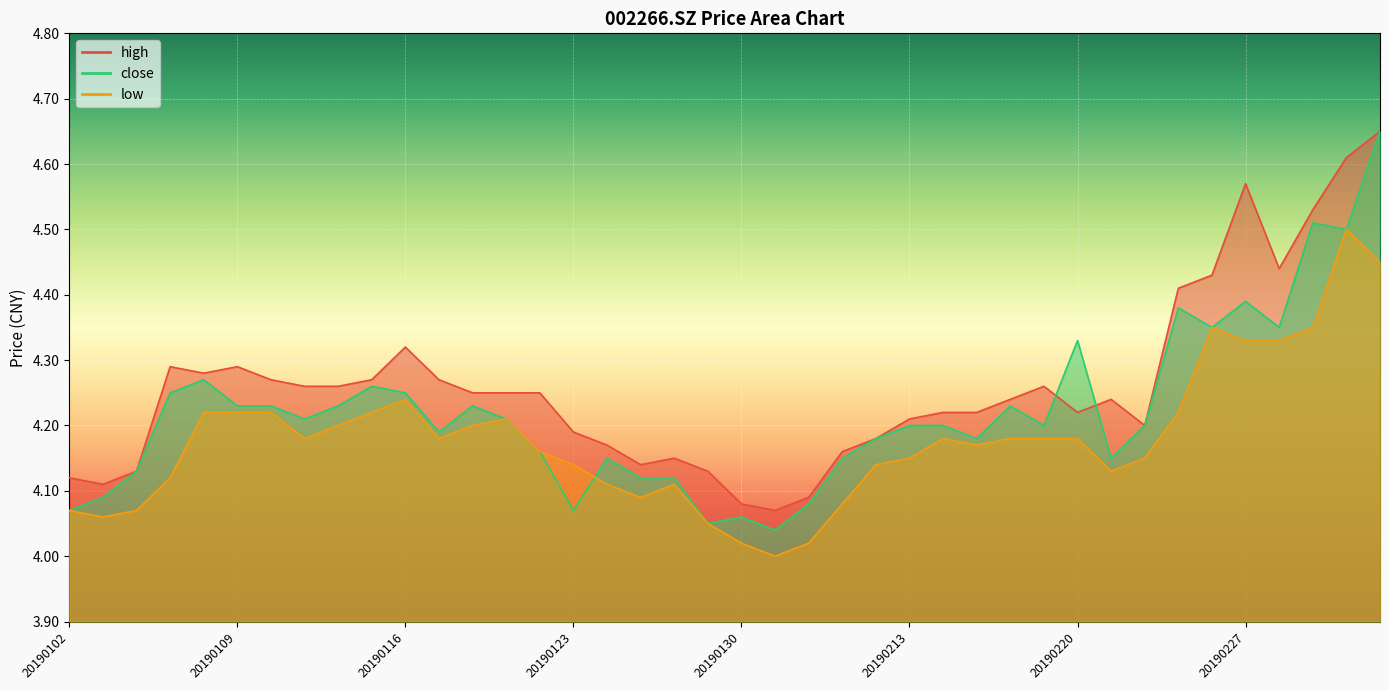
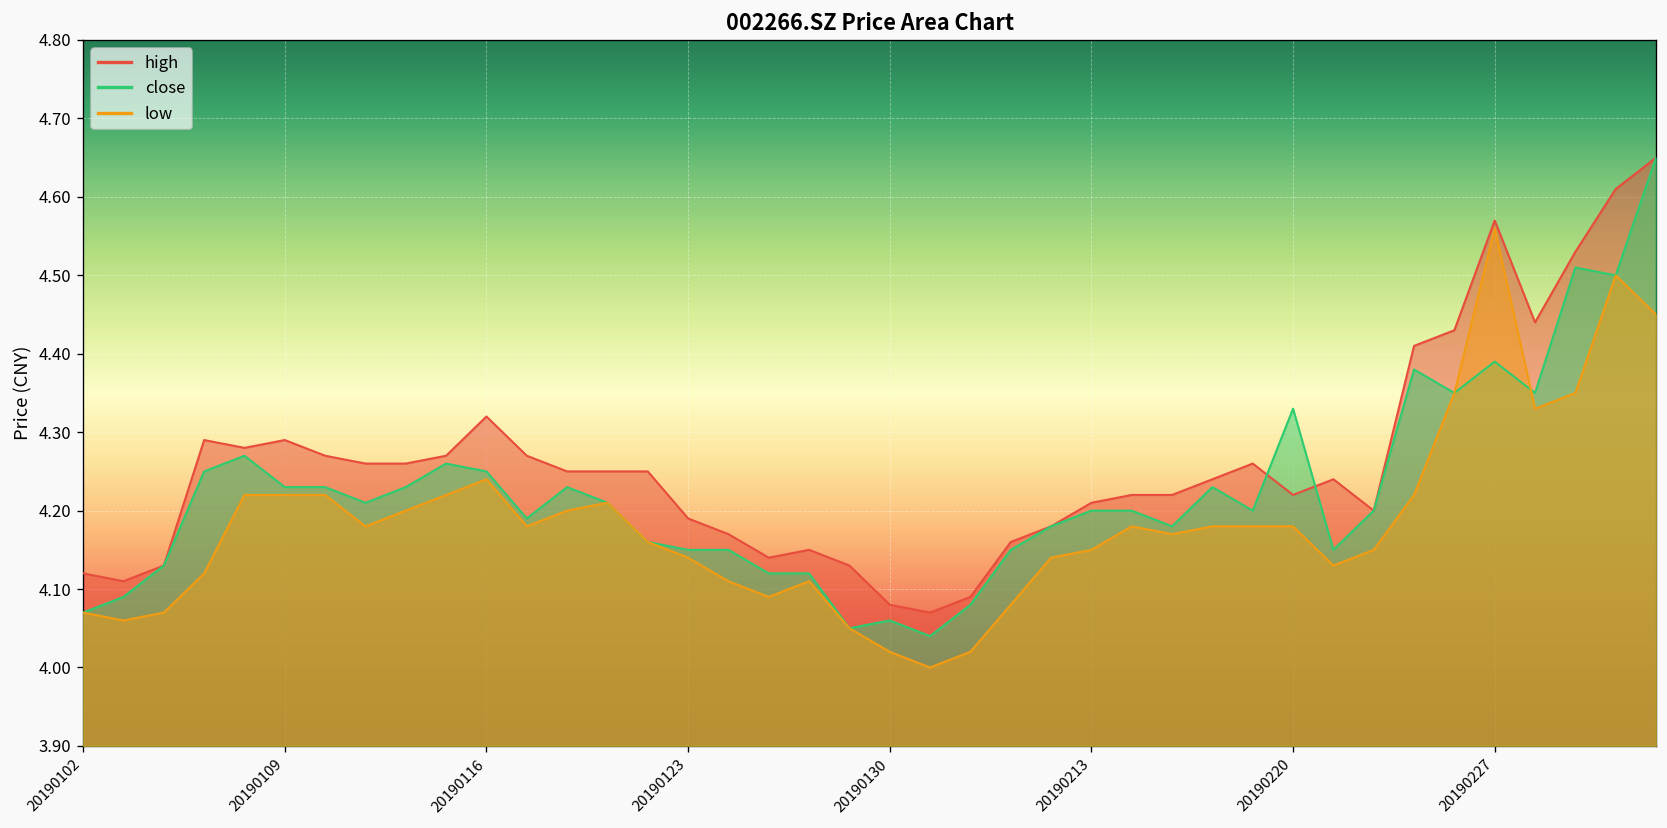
close, 20190123: 4.07 -> 4.15
low, 20190227: 4.33 -> 4.56
